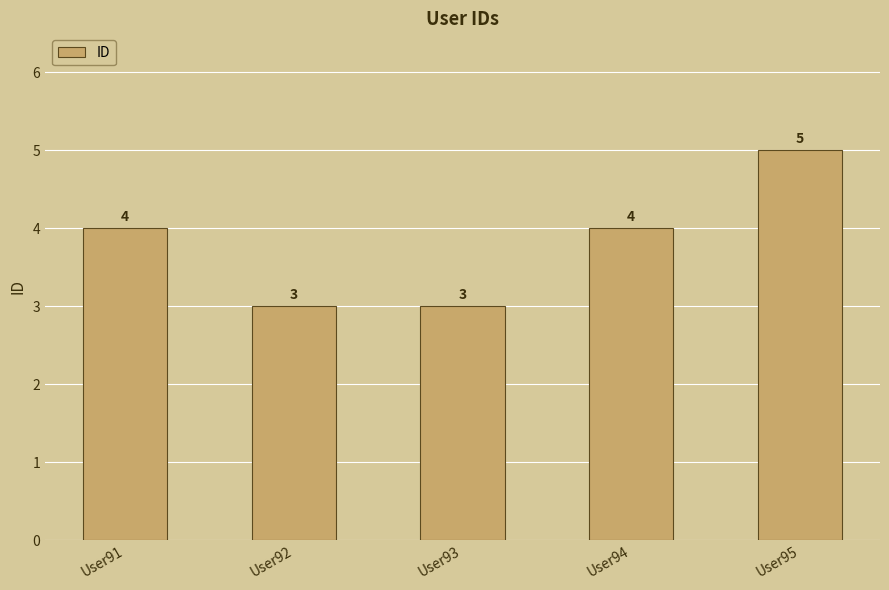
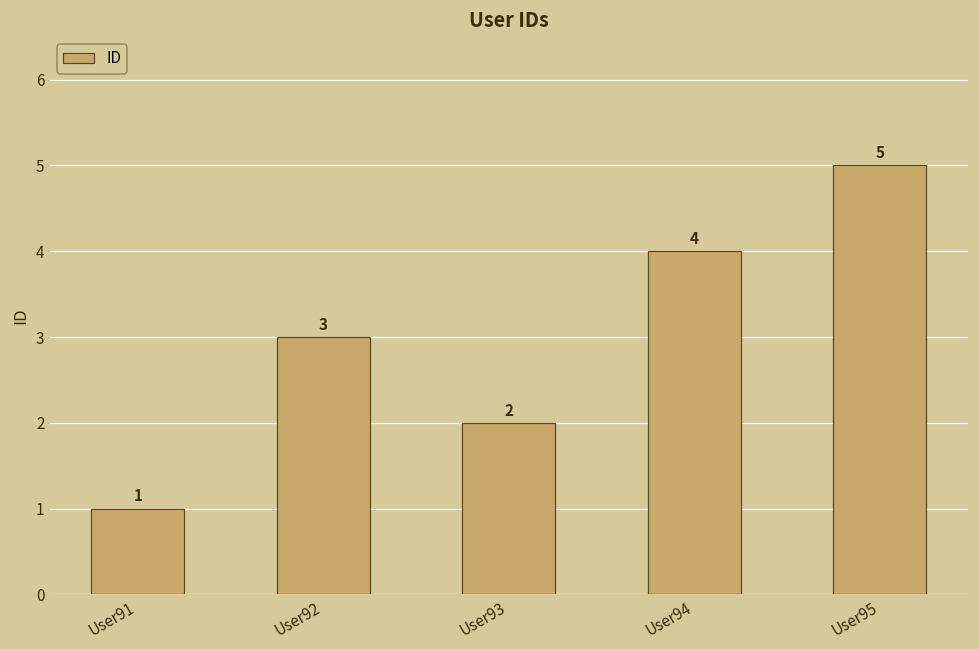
User91: 4 -> 1
User93: 3 -> 2
